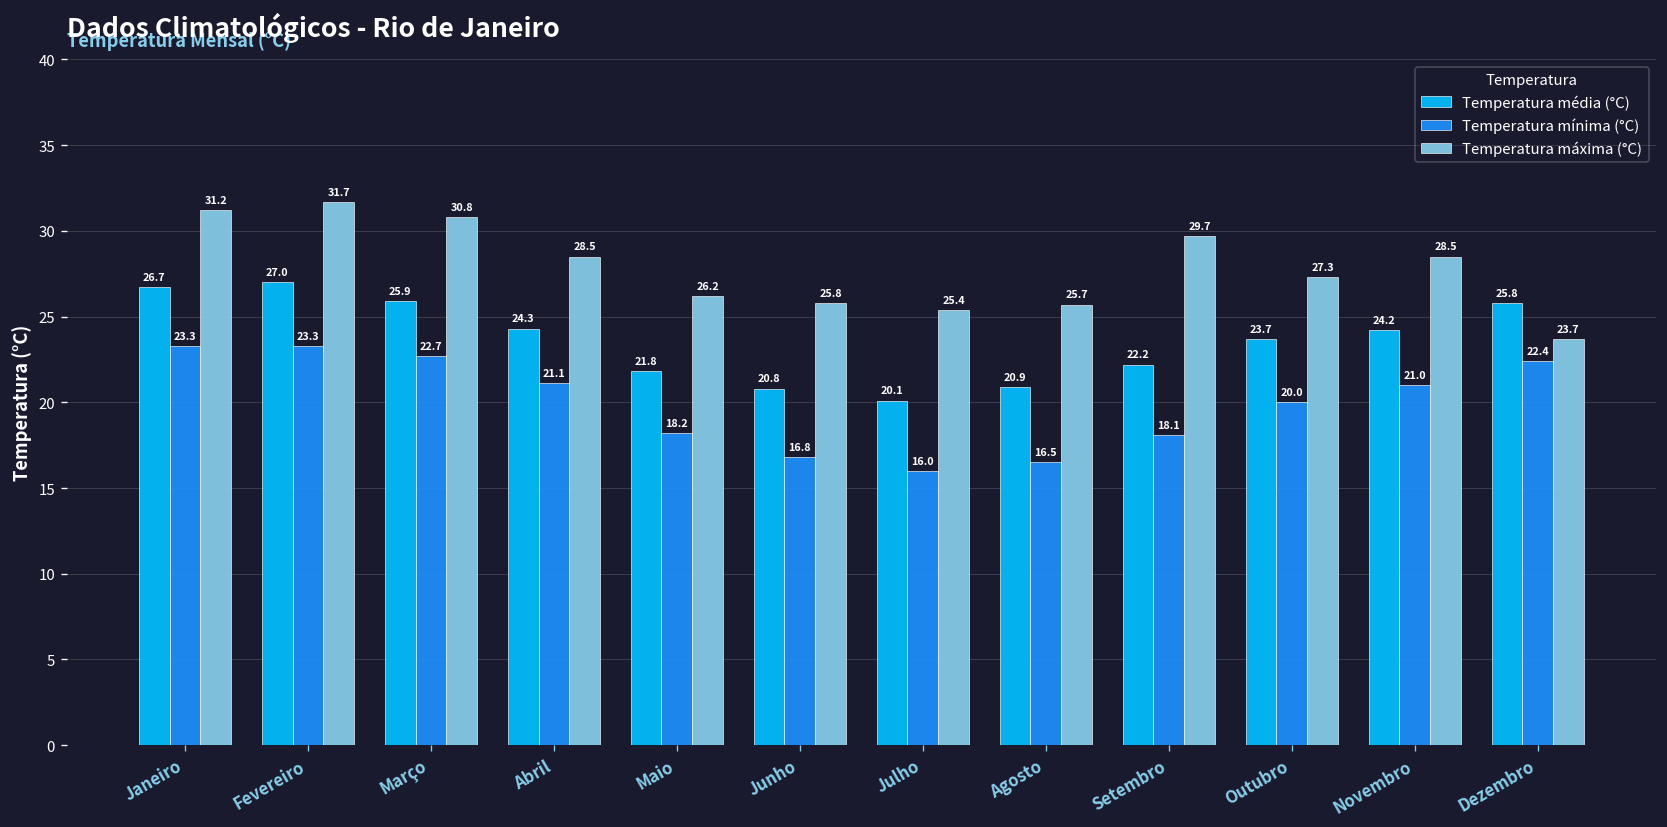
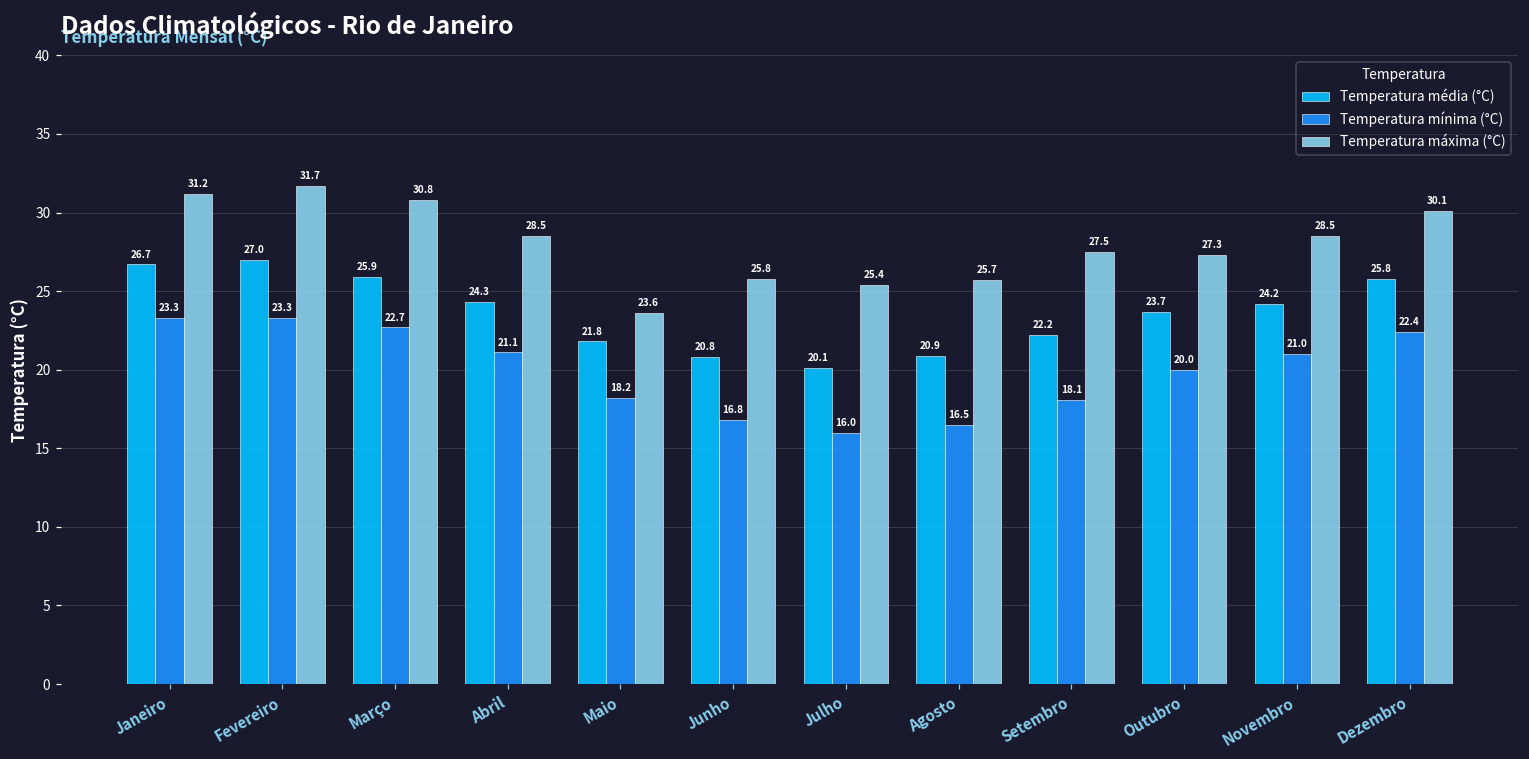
Temperatura máxima (°C), Maio: 26.2 -> 23.6
Temperatura máxima (°C), Setembro: 29.7 -> 27.5
Temperatura máxima (°C), Dezembro: 23.7 -> 30.1
